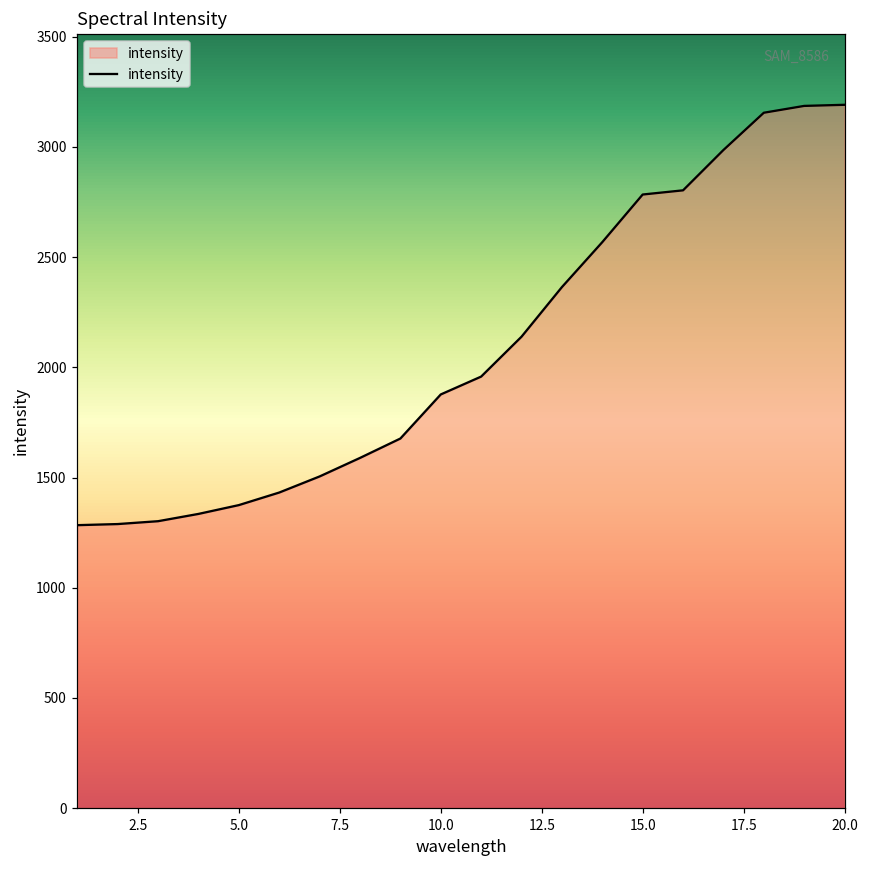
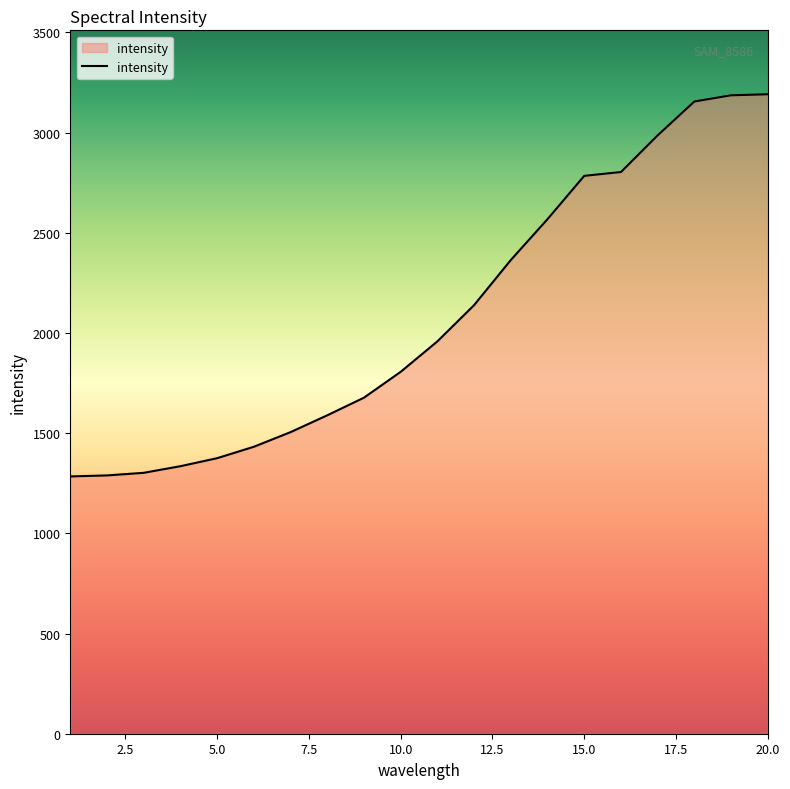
10.0: 1880 -> 1810
